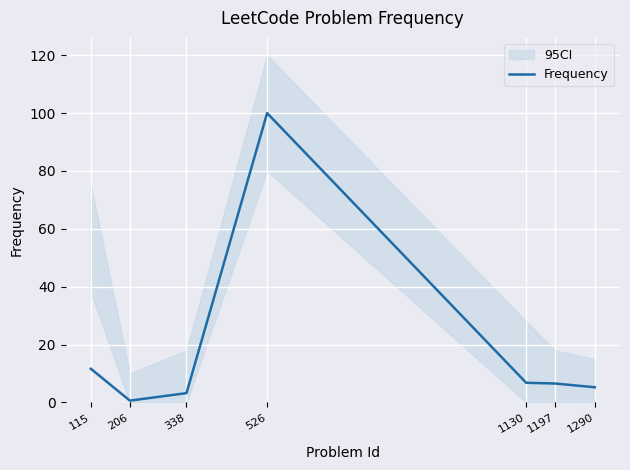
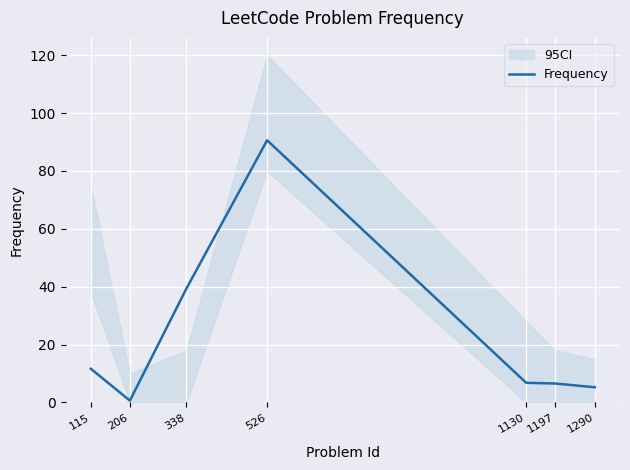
Frequency, 338: 3 -> 39
Frequency, 526: 100 -> 91
